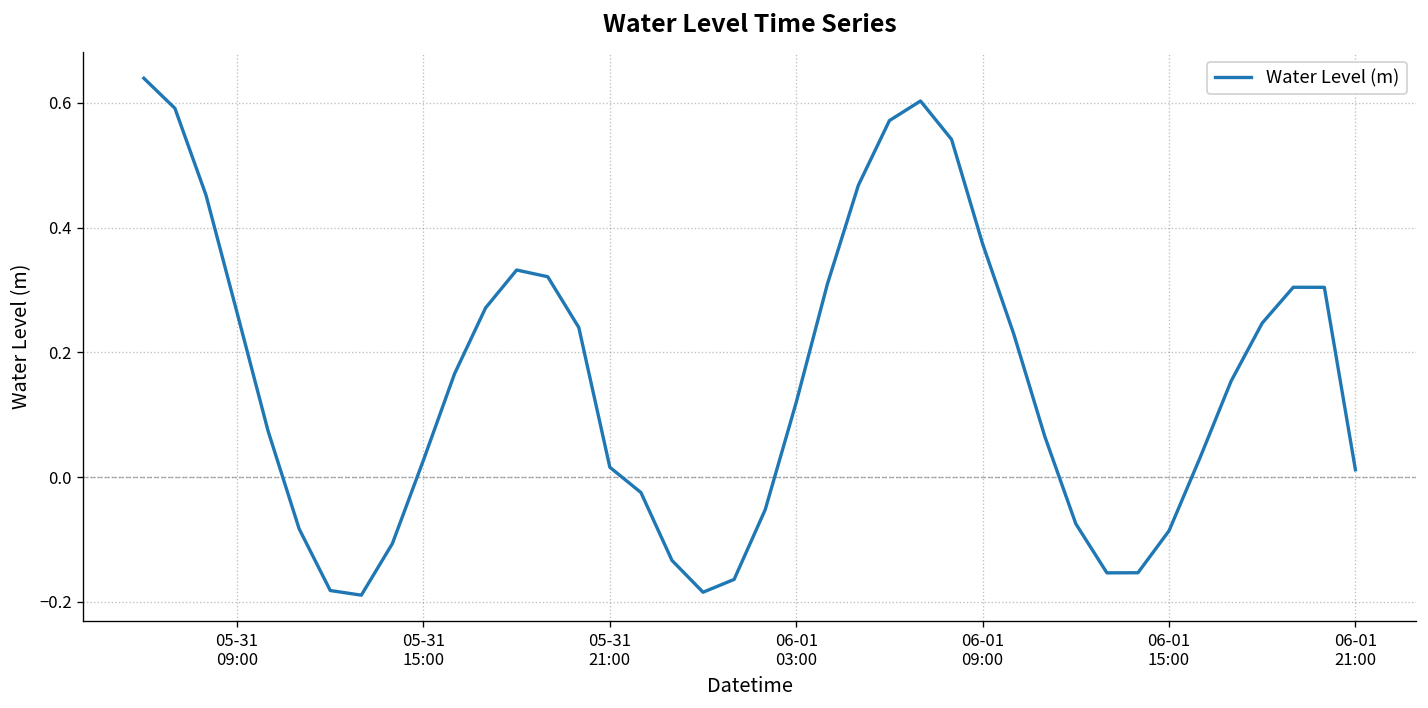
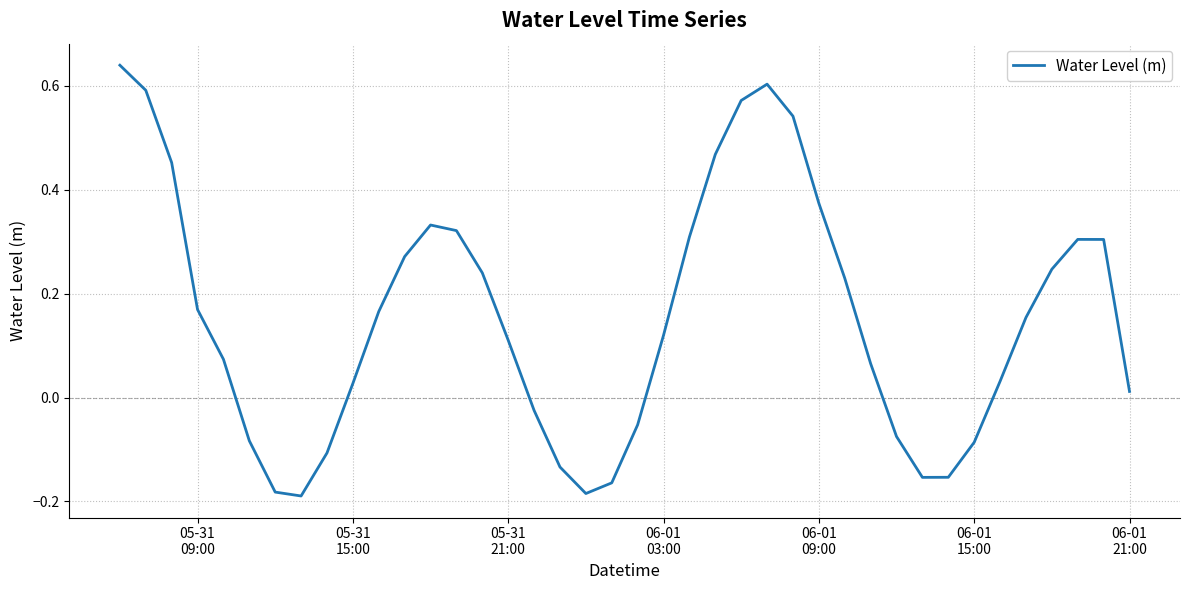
05-31 09:00: 0.26 -> 0.17
05-31 21:00: 0.02 -> 0.11
